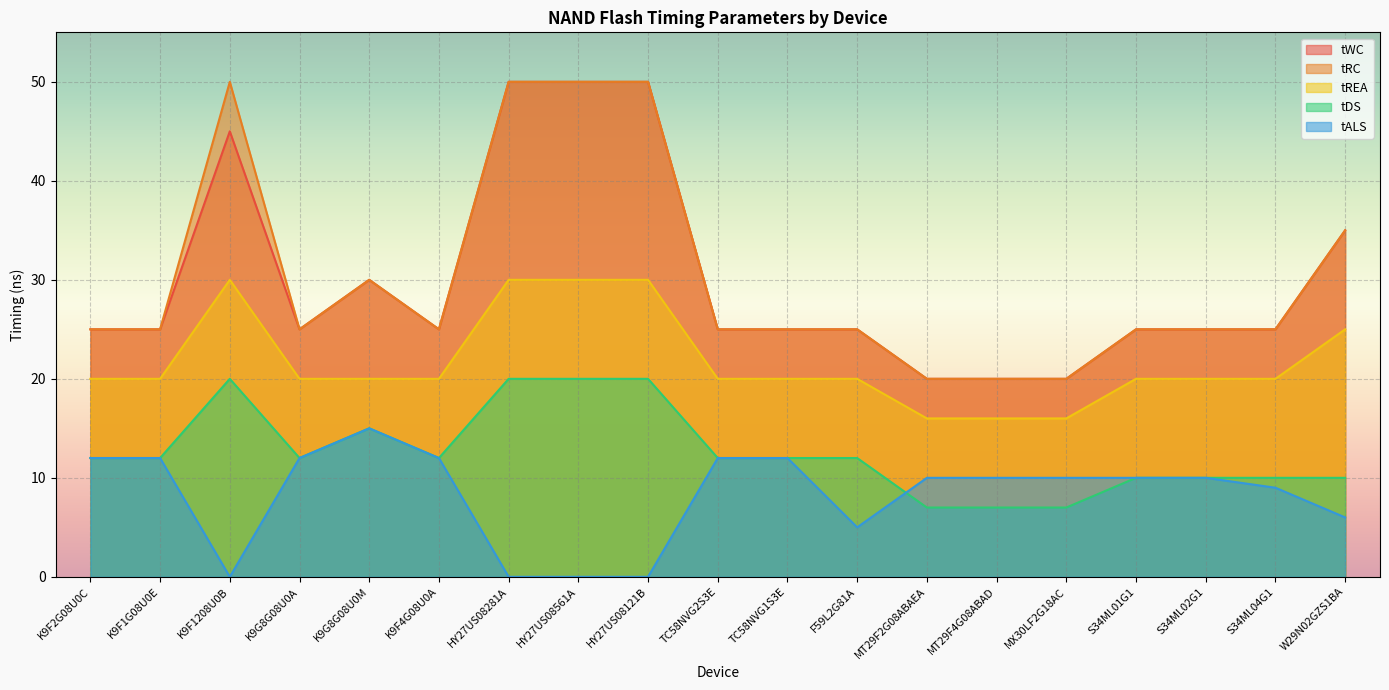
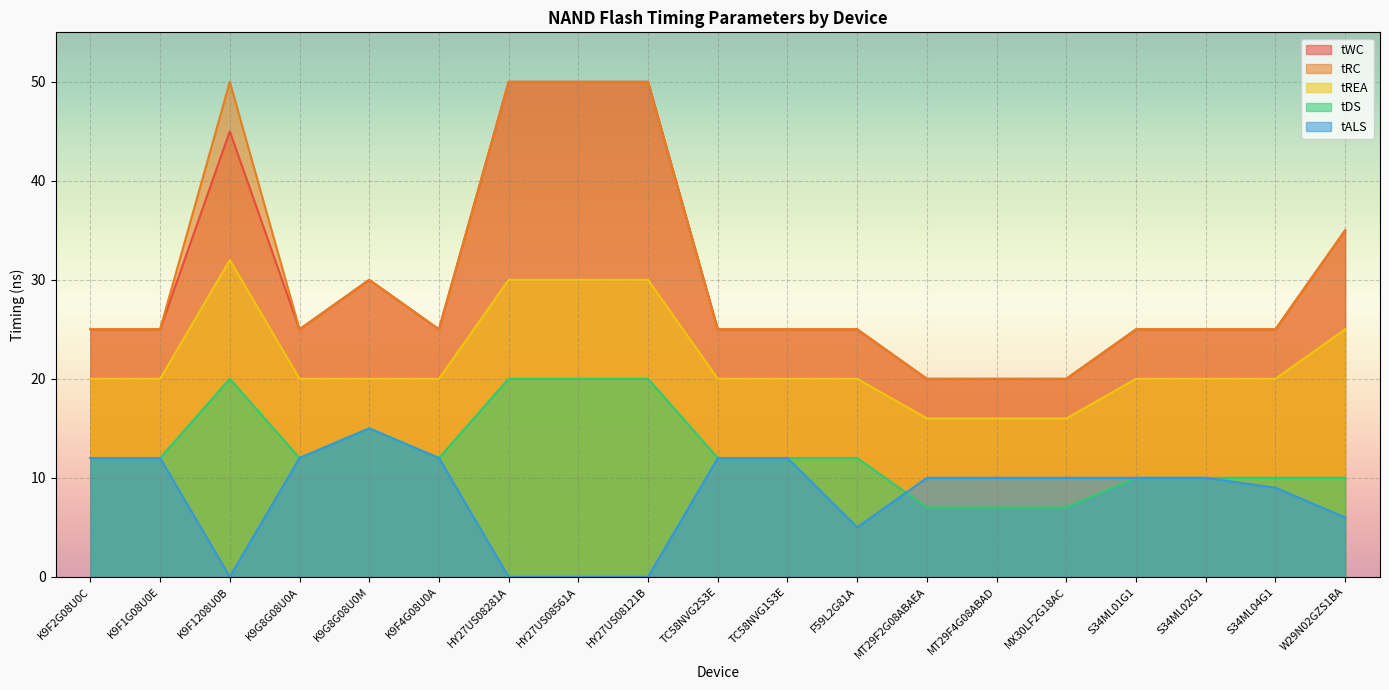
tREA, K9F1208U0B: 30 -> 32
